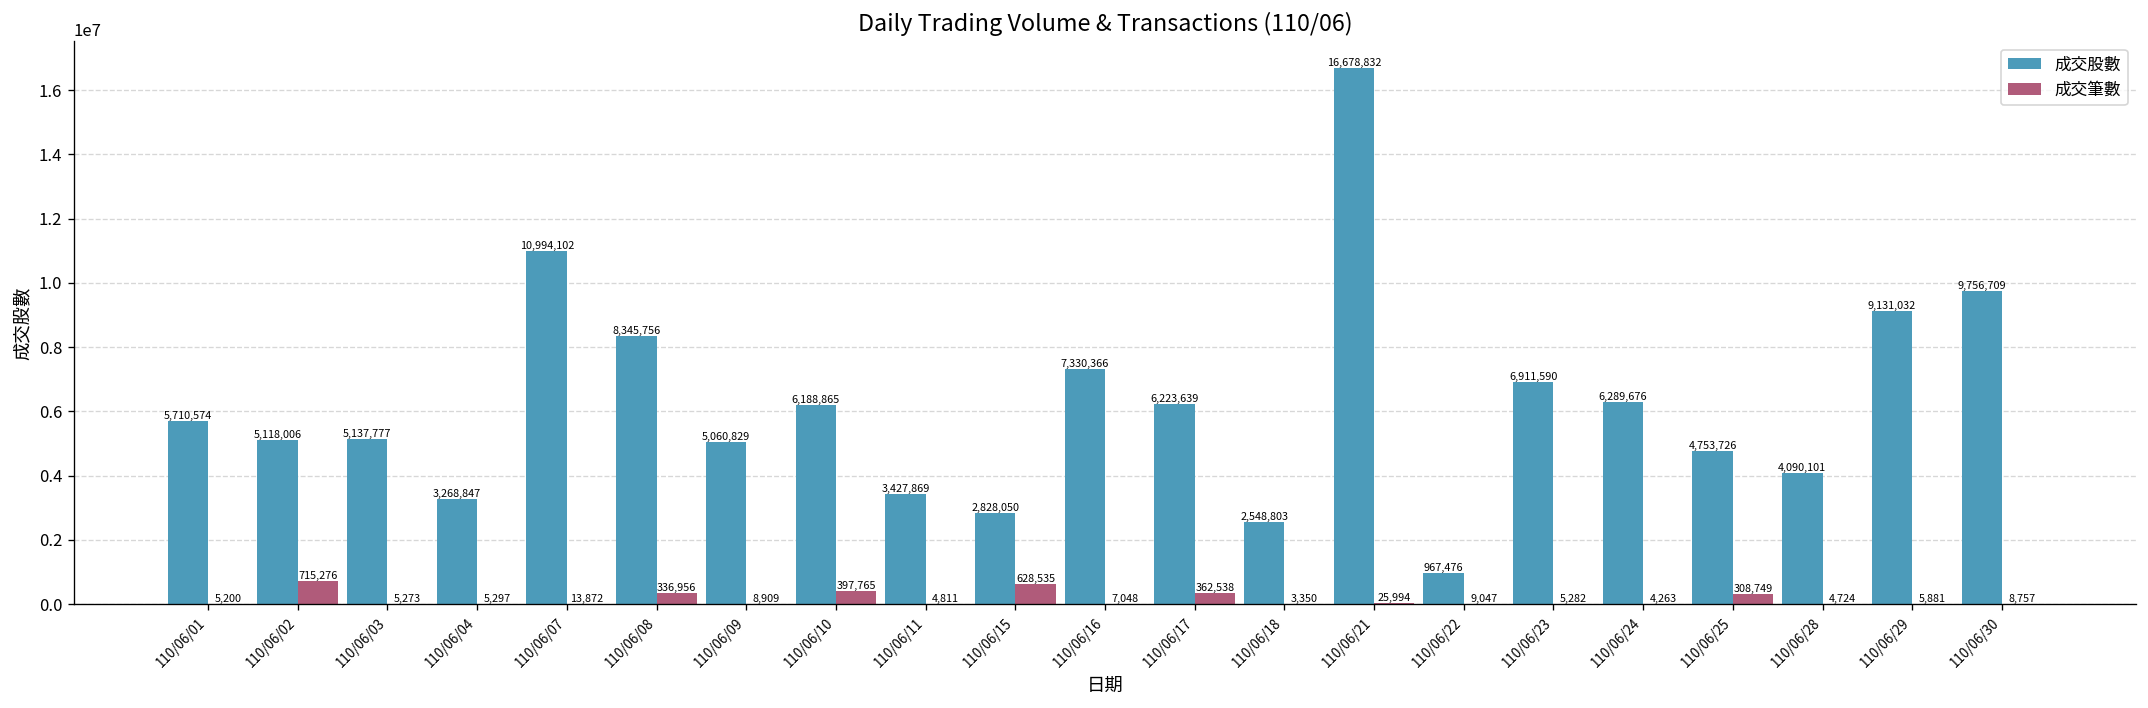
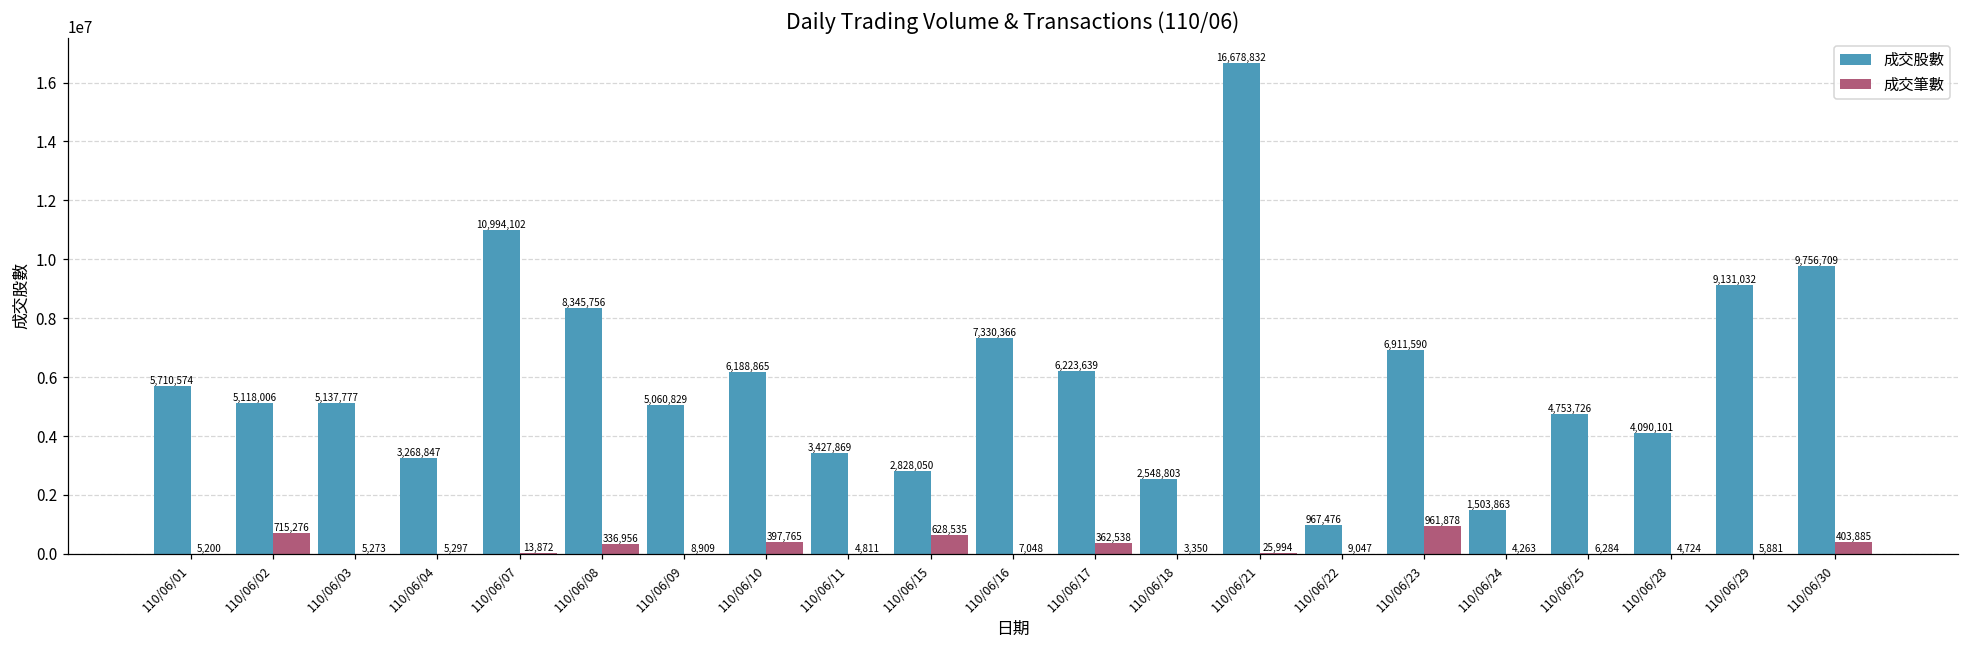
成交筆數, 110/06/23: 5,282 -> 961,878
成交股數, 110/06/24: 6,289,676 -> 1,503,863
成交筆數, 110/06/25: 308,749 -> 6,284
成交筆數, 110/06/30: 8,757 -> 403,885
